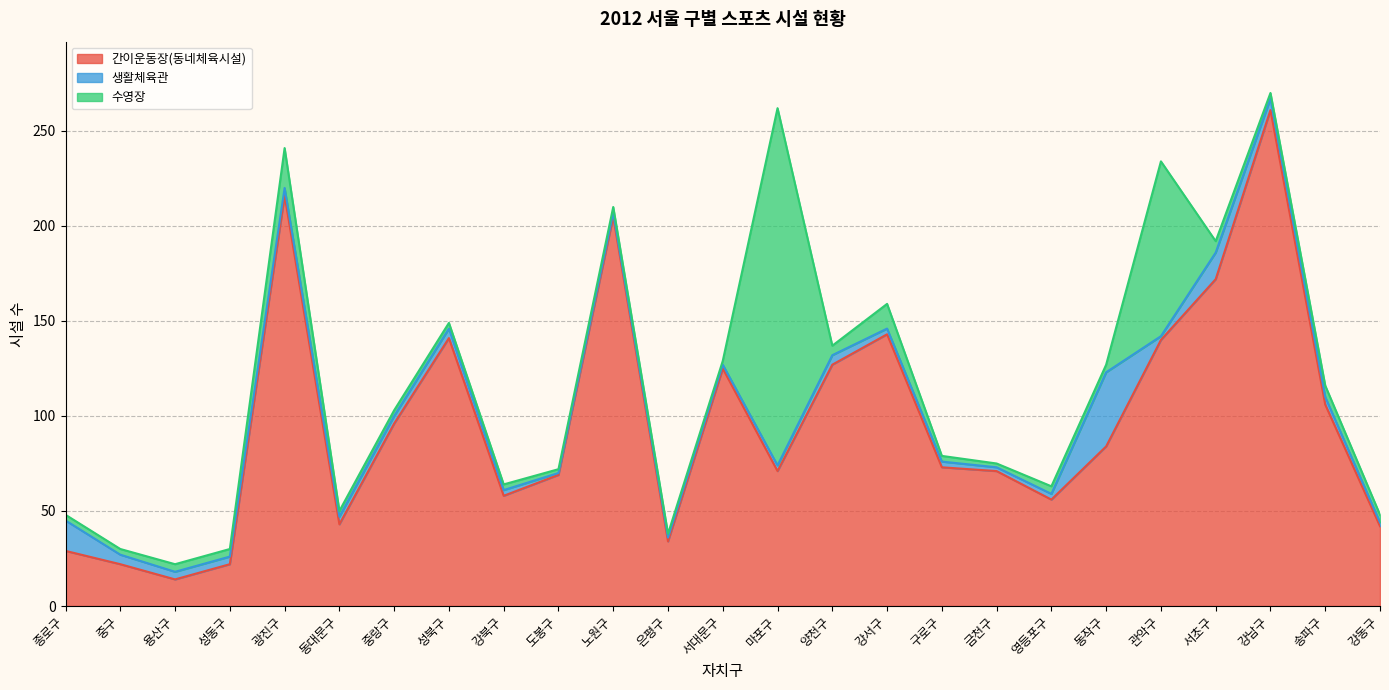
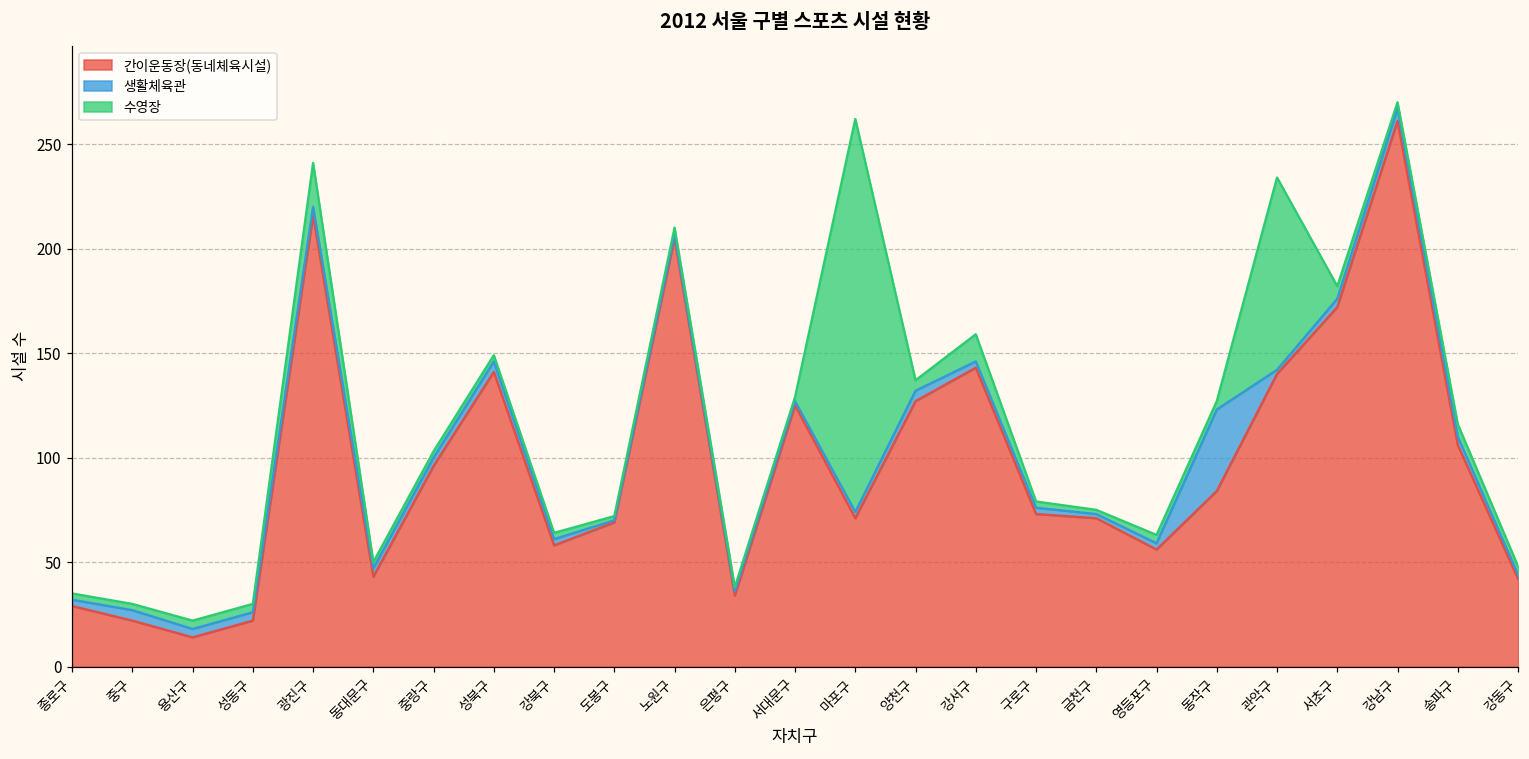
생활체육관, 종로구: 16 -> 3
생활체육관, 서초구: 14 -> 4
